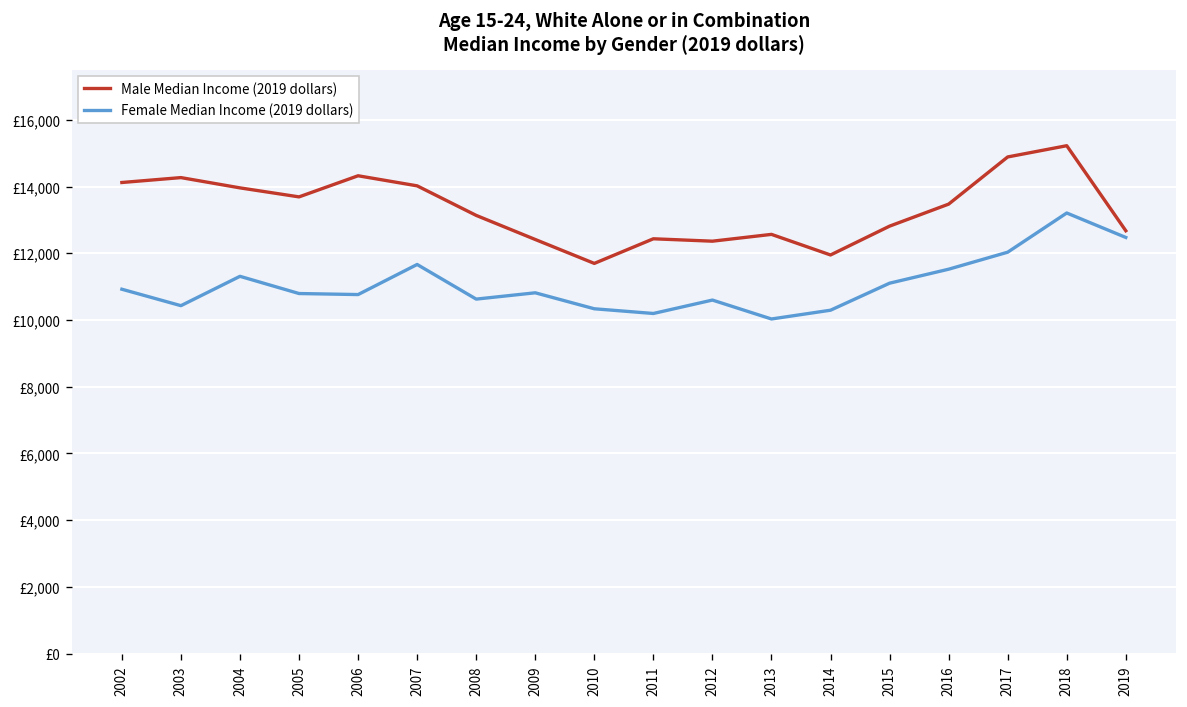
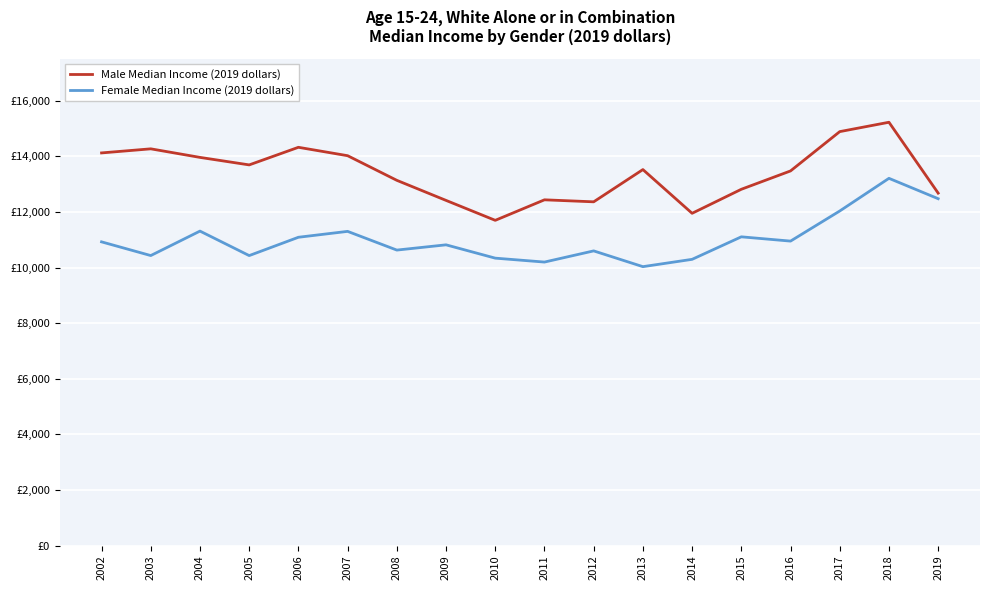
Female Median Income (2019 dollars), 2005: £10,800 -> £10,400
Female Median Income (2019 dollars), 2006: £10,800 -> £11,100
Female Median Income (2019 dollars), 2007: £11,700 -> £11,300
Male Median Income (2019 dollars), 2013: £12,600 -> £13,500
Female Median Income (2019 dollars), 2016: £11,500 -> £11,000
